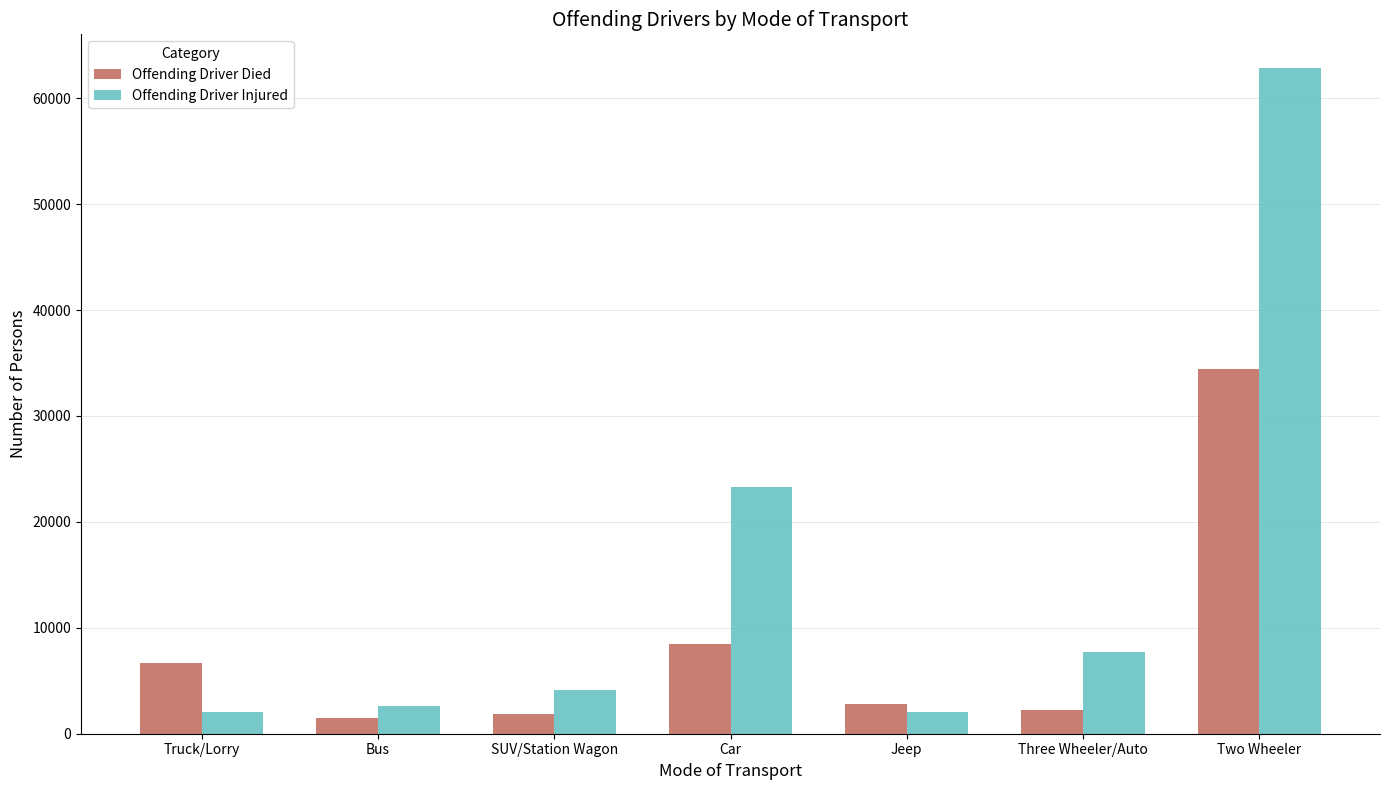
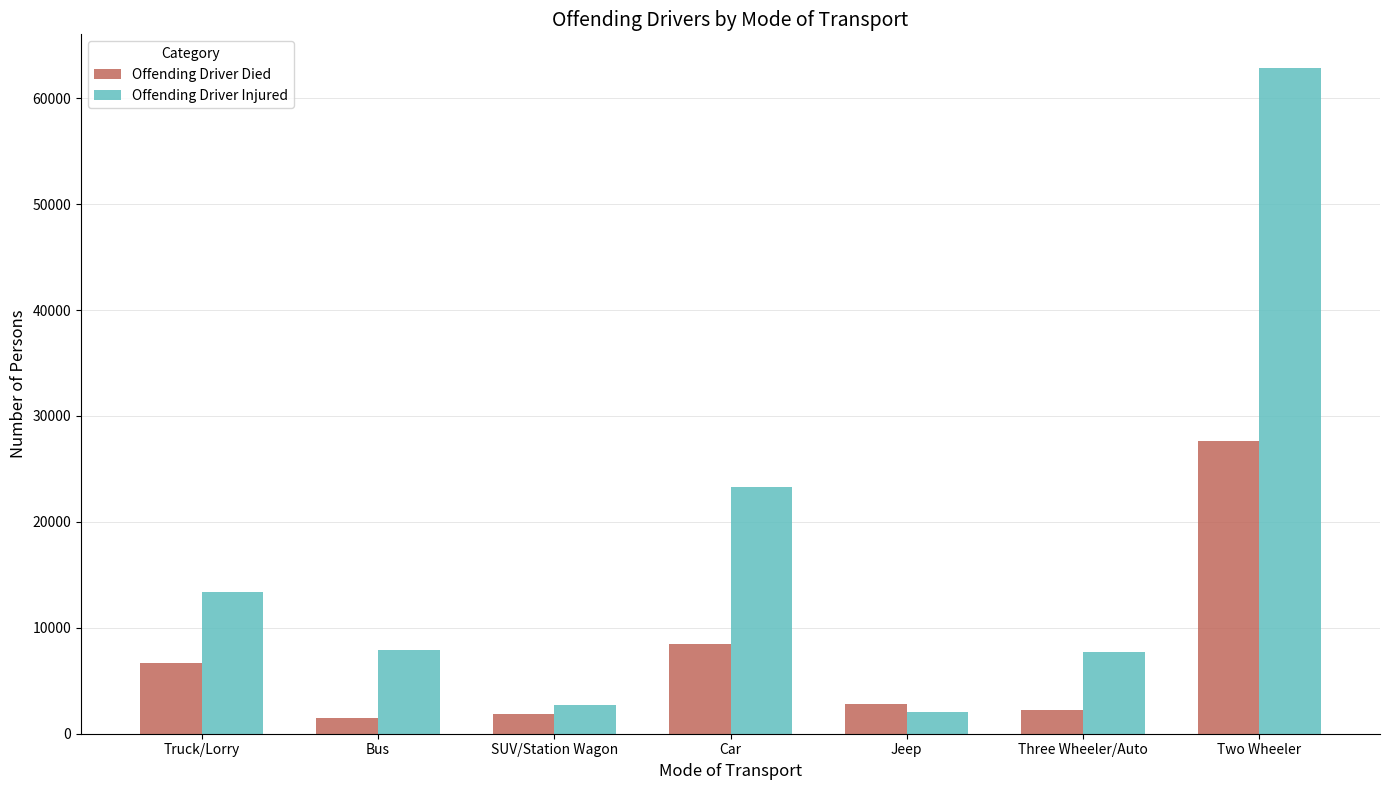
Offending Driver Injured, Truck/Lorry: 2100 -> 13400
Offending Driver Injured, Bus: 2600 -> 7900
Offending Driver Injured, SUV/Station Wagon: 4100 -> 2800
Offending Driver Died, Two Wheeler: 34400 -> 27700
